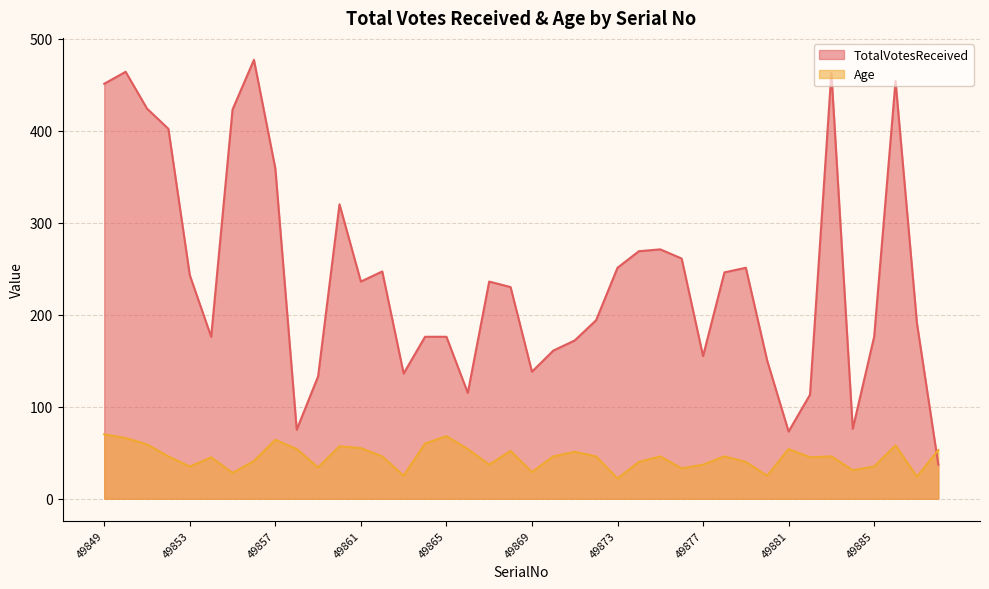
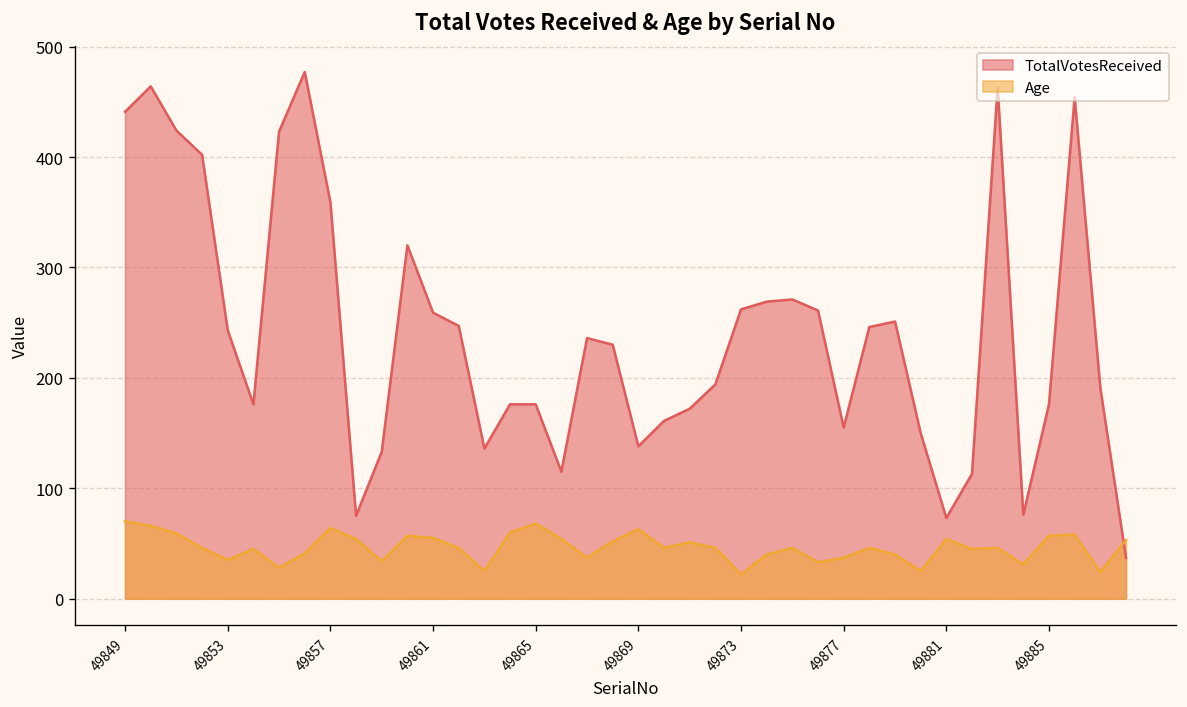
TotalVotesReceived, 49849: 450 -> 440
TotalVotesReceived, 49861: 240 -> 260
Age, 49869: 30 -> 60
TotalVotesReceived, 49873: 250 -> 260
Age, 49885: 40 -> 60
